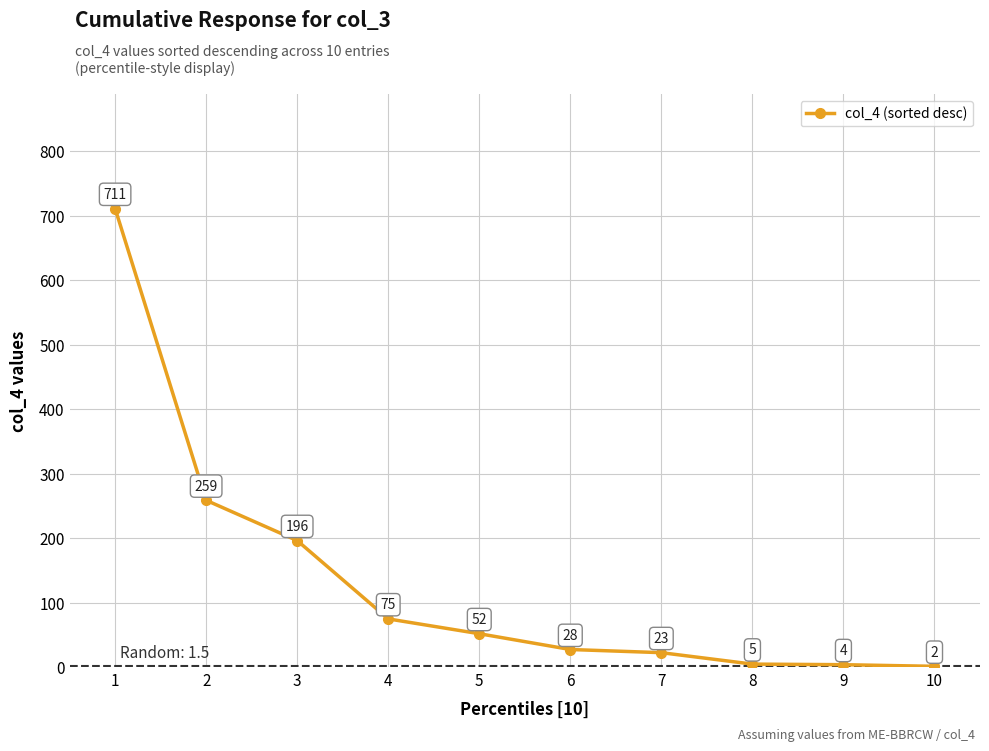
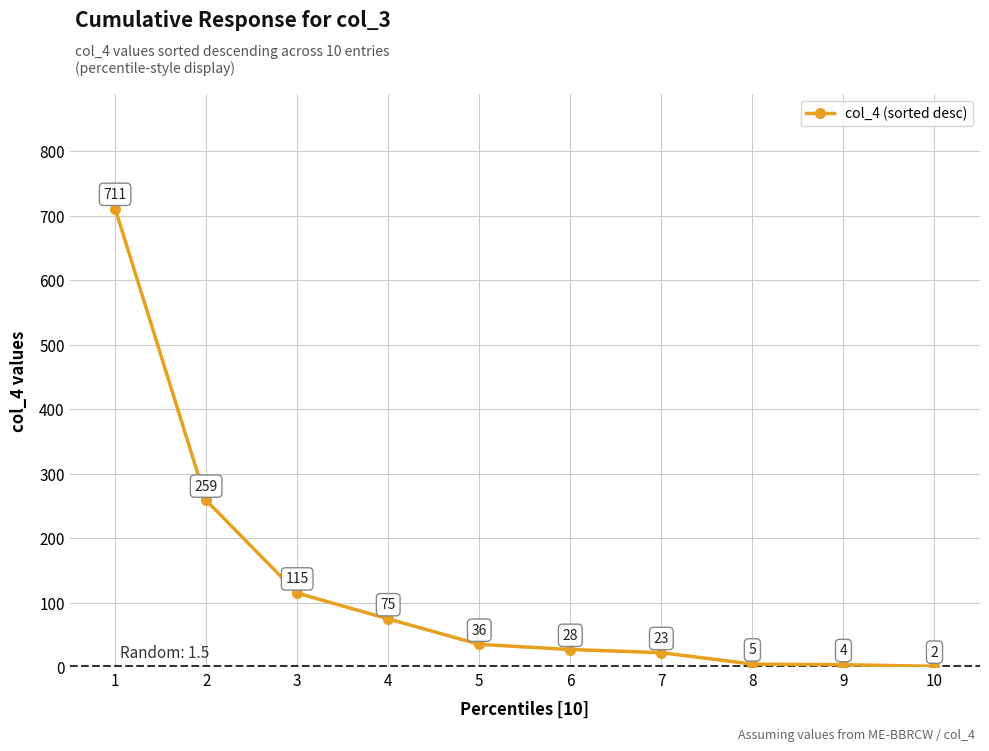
3: 196 -> 115
5: 52 -> 36
